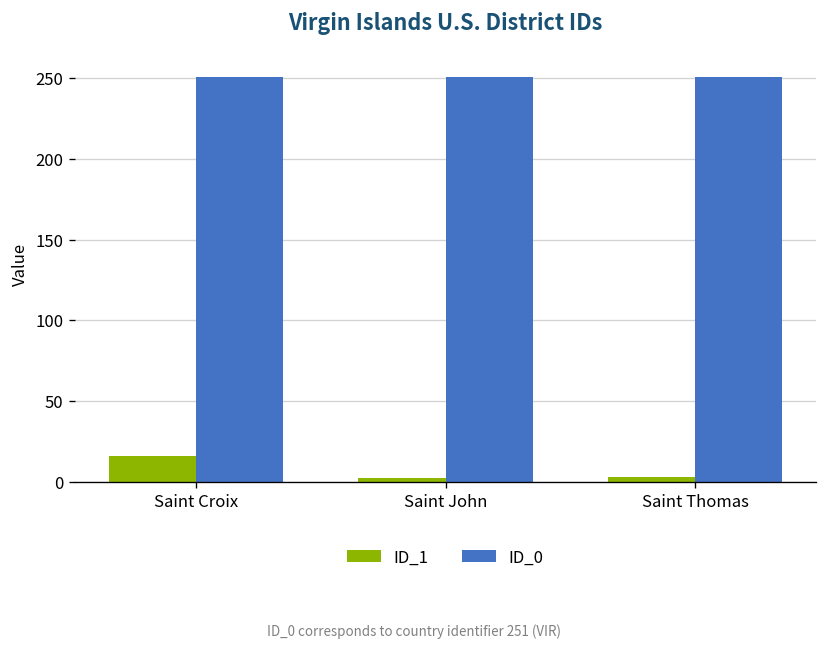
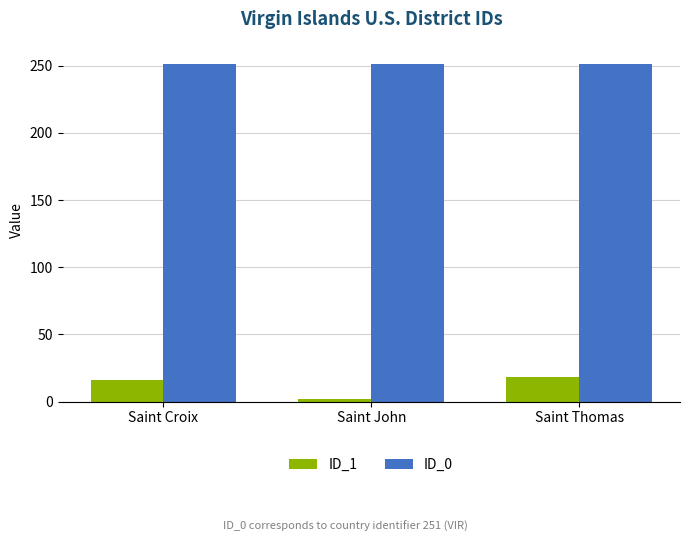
ID_1, Saint Thomas: 3 -> 18
